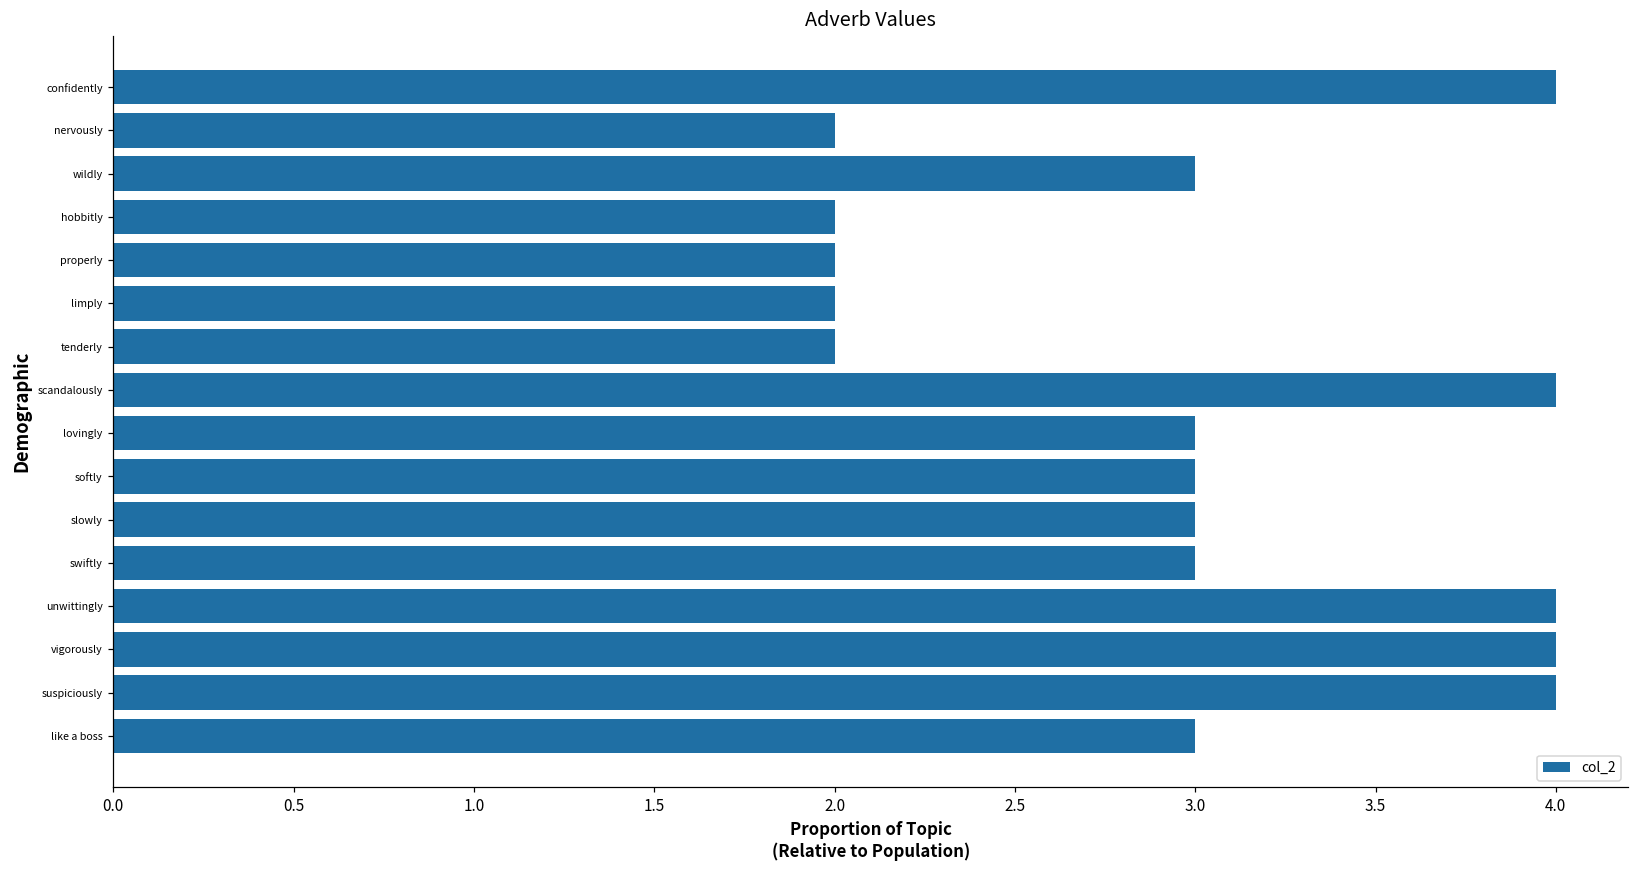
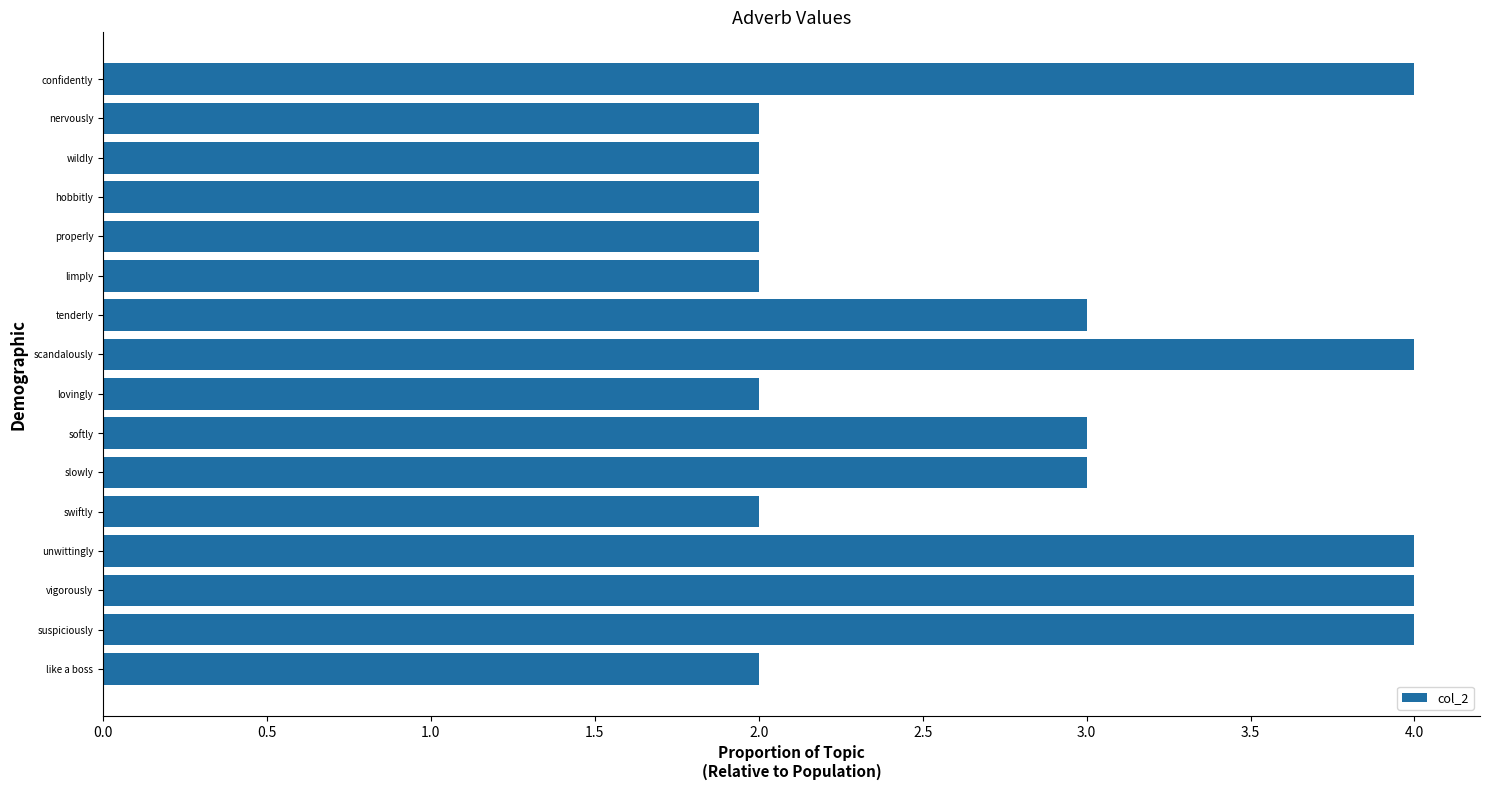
wildly: 3 -> 2
tenderly: 2 -> 3
lovingly: 3 -> 2
swiftly: 3 -> 2
like a boss: 3 -> 2
